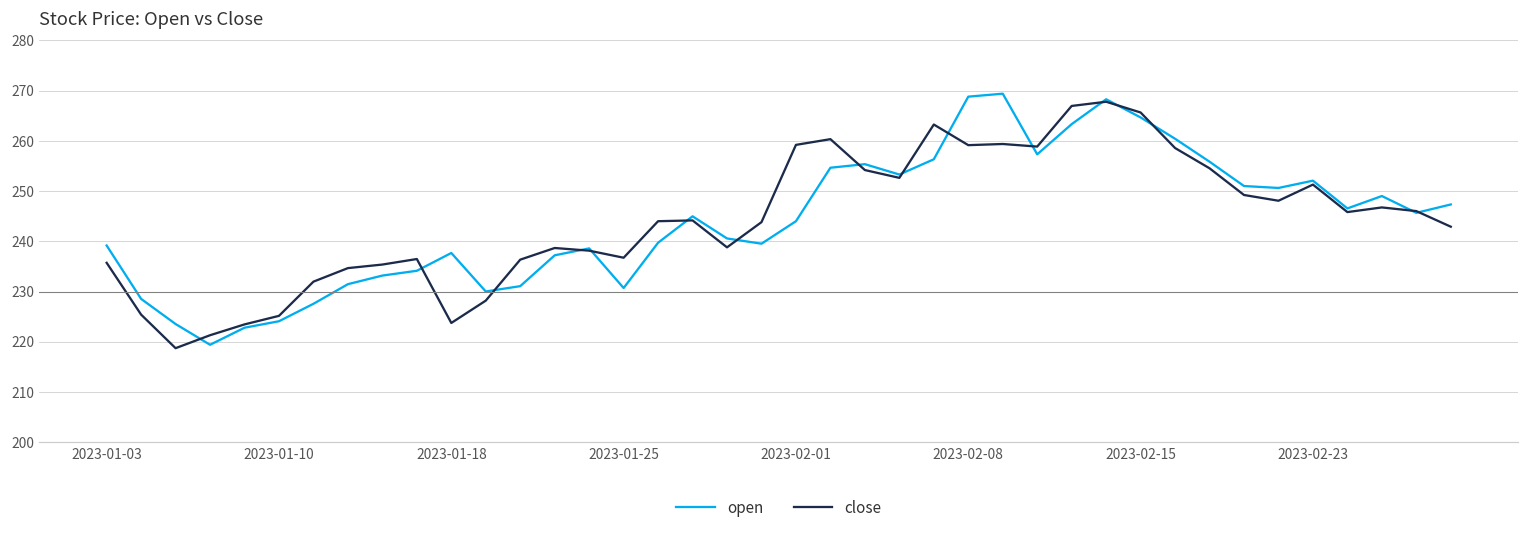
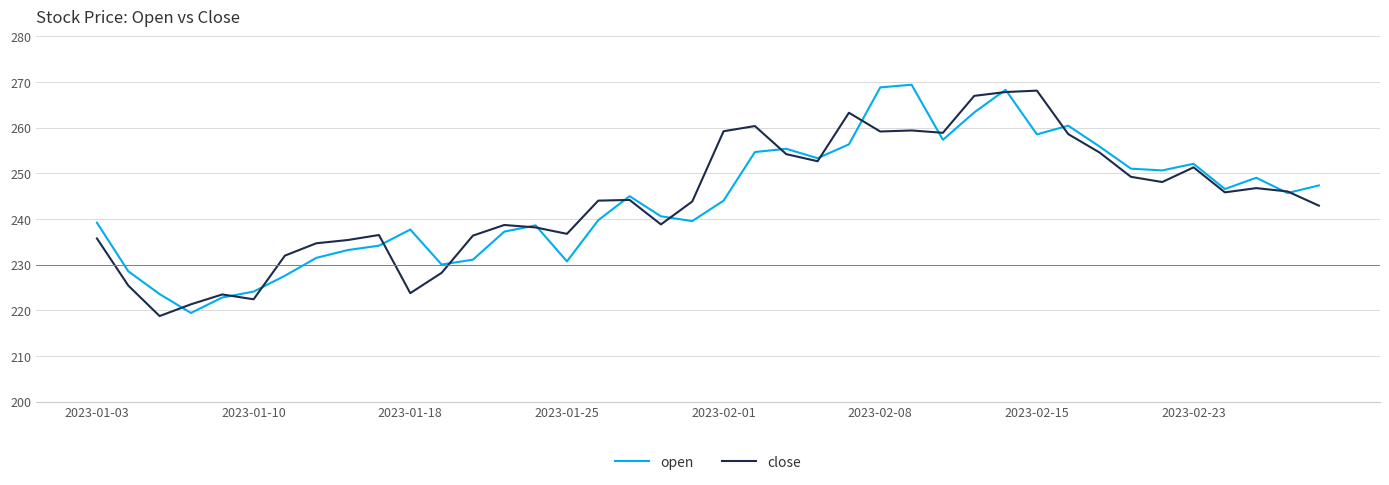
close, 2023-01-10: 225 -> 222
open, 2023-02-15: 265 -> 259
close, 2023-02-15: 266 -> 268
